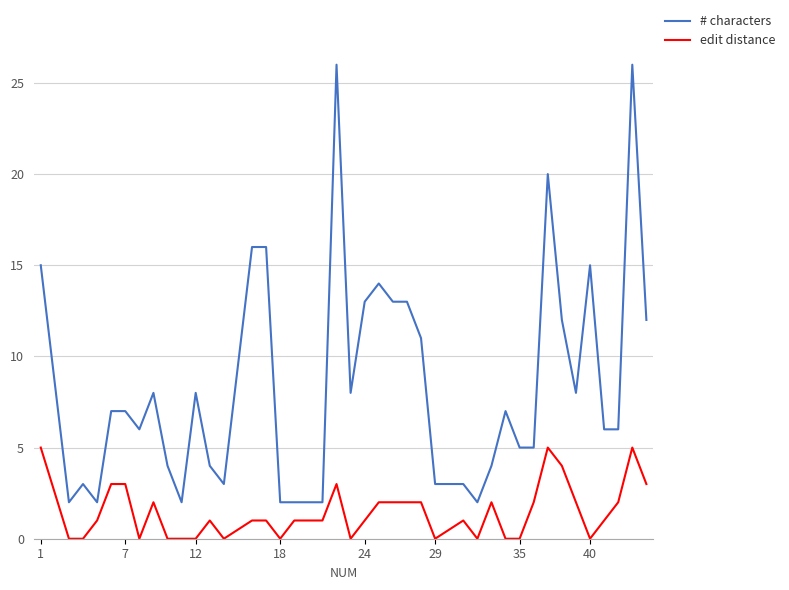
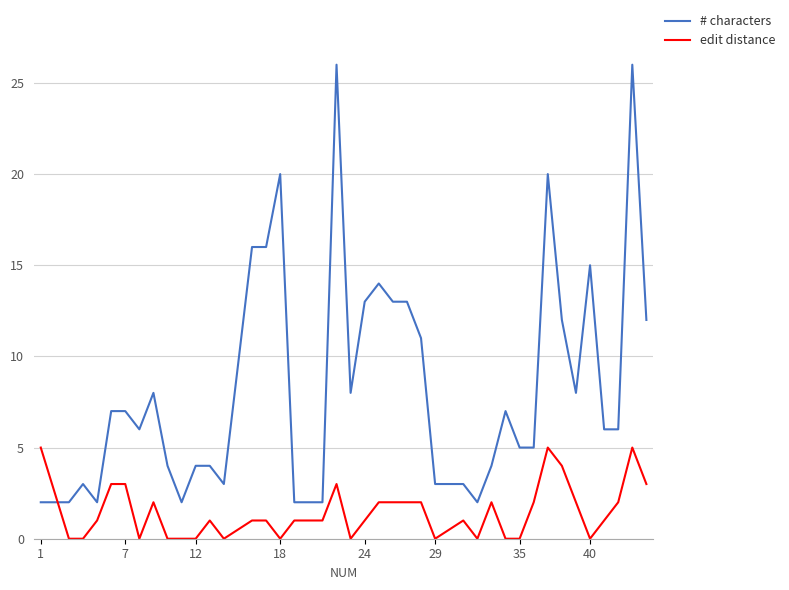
# characters, 1: 15 -> 2
# characters, 12: 8 -> 4
# characters, 18: 2 -> 20
